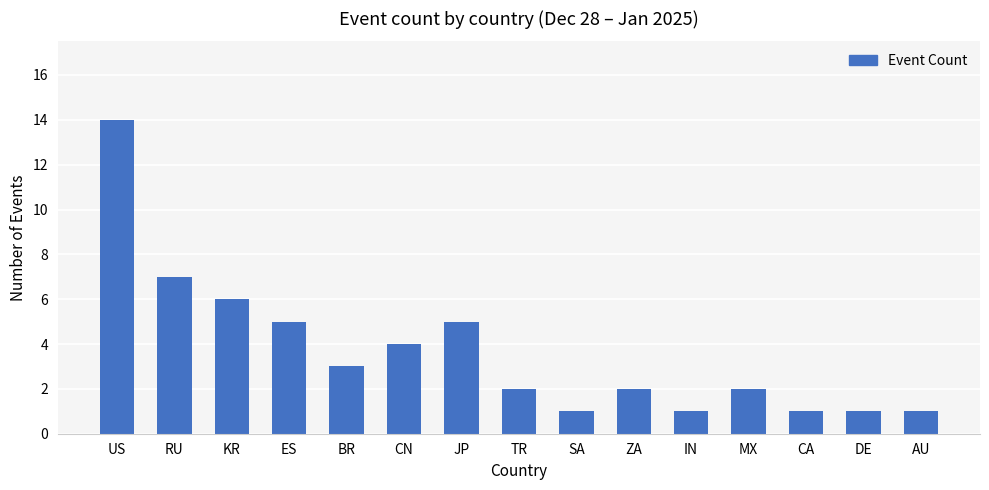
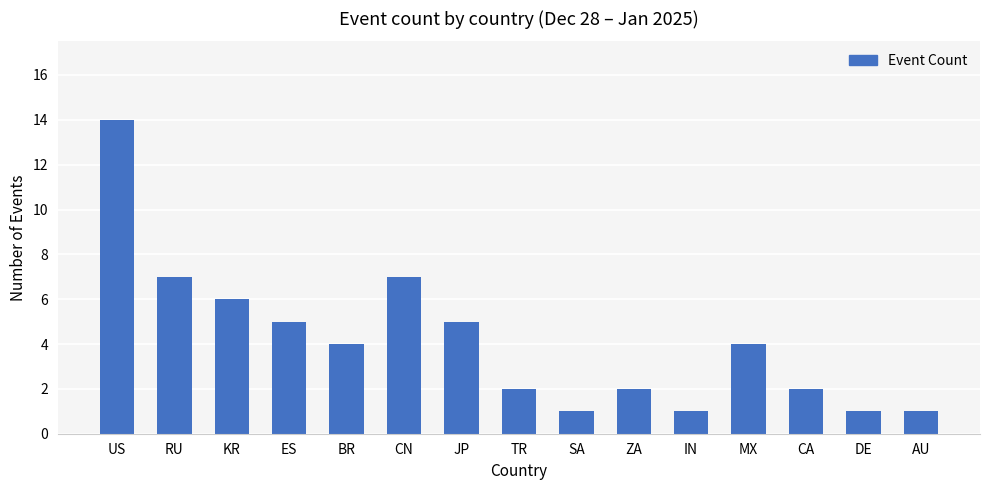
BR: 3 -> 4
CN: 4 -> 7
MX: 2 -> 4
CA: 1 -> 2
